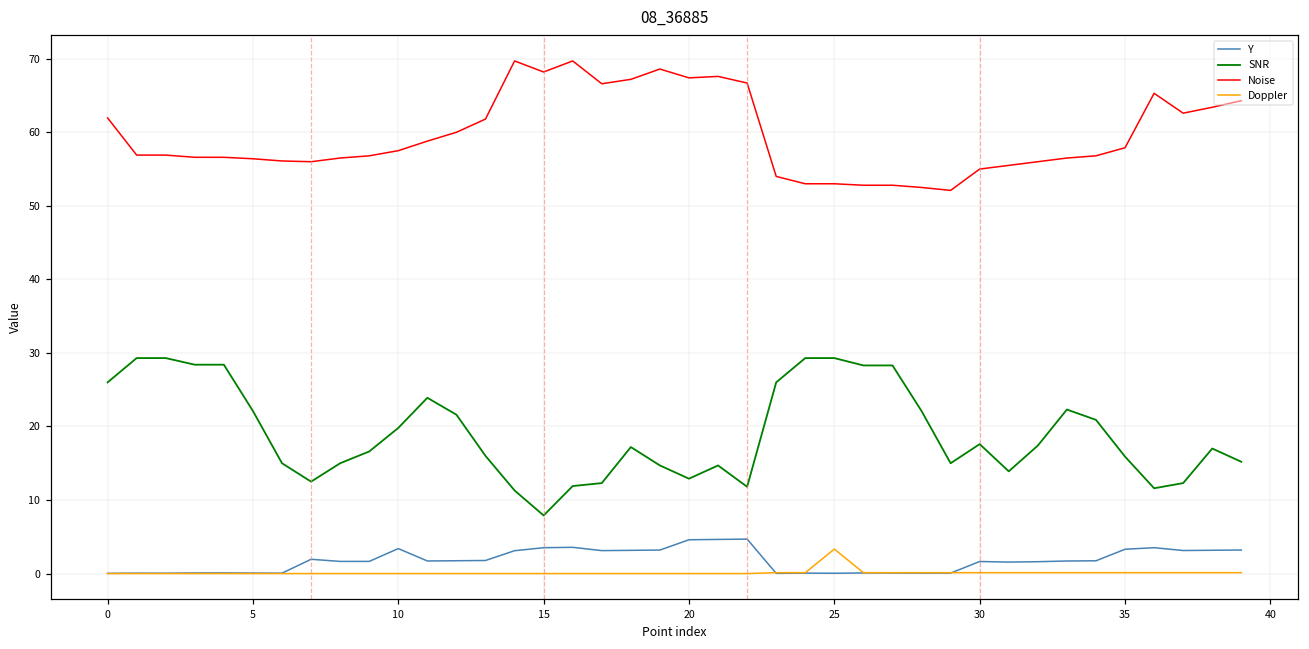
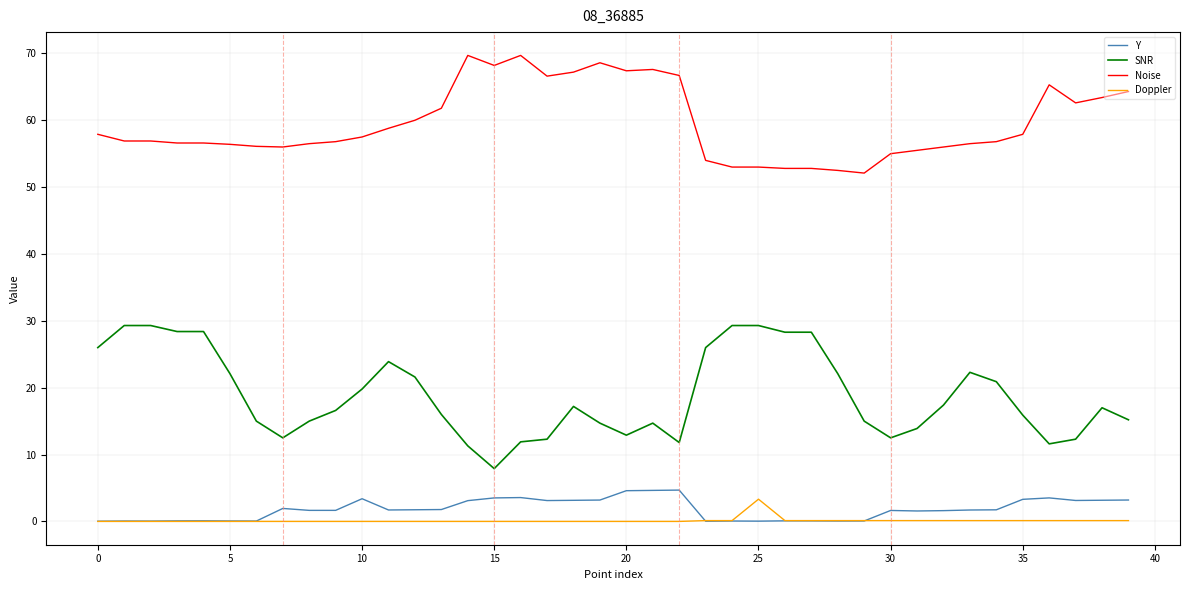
Noise, 0: 62 -> 58
SNR, 30: 18 -> 13
